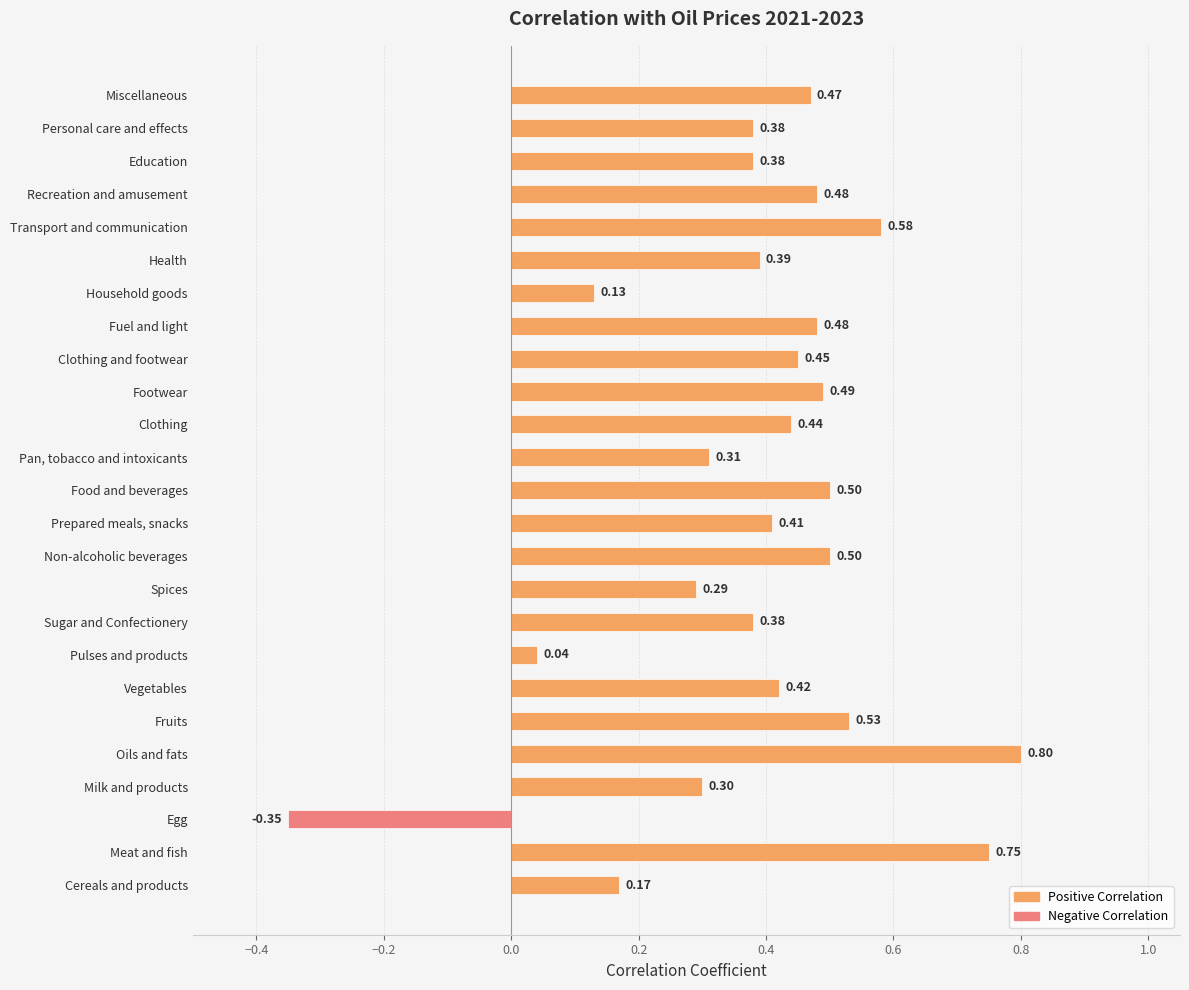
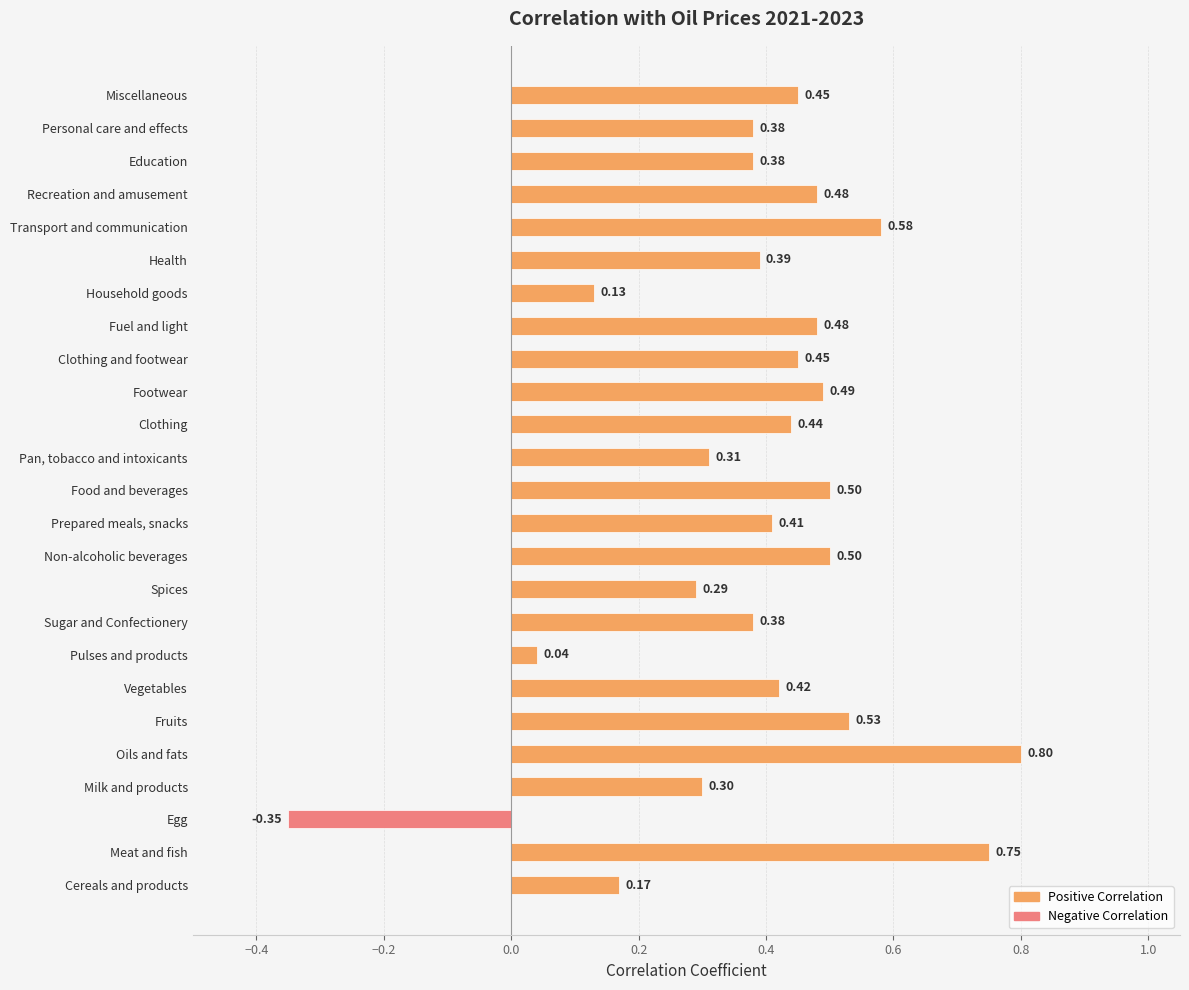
Miscellaneous: 0.47 -> 0.45
